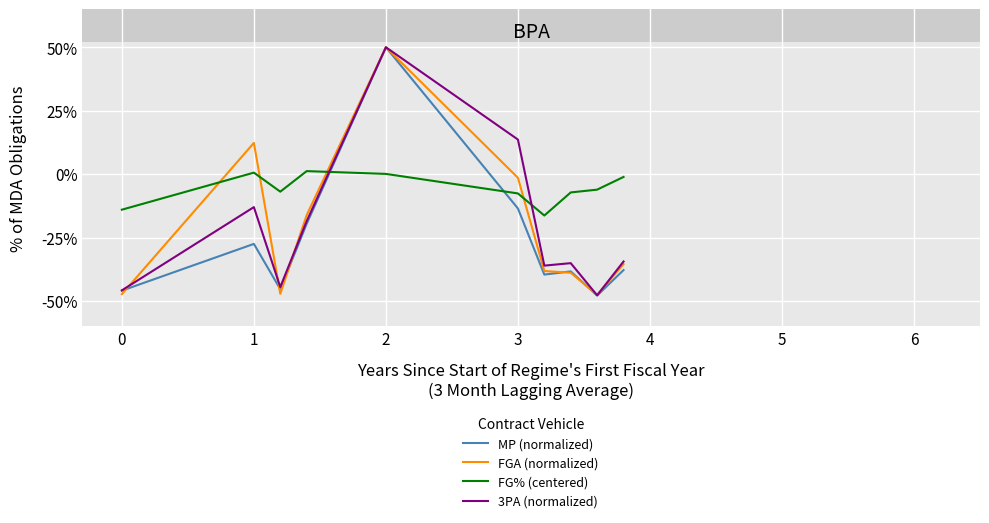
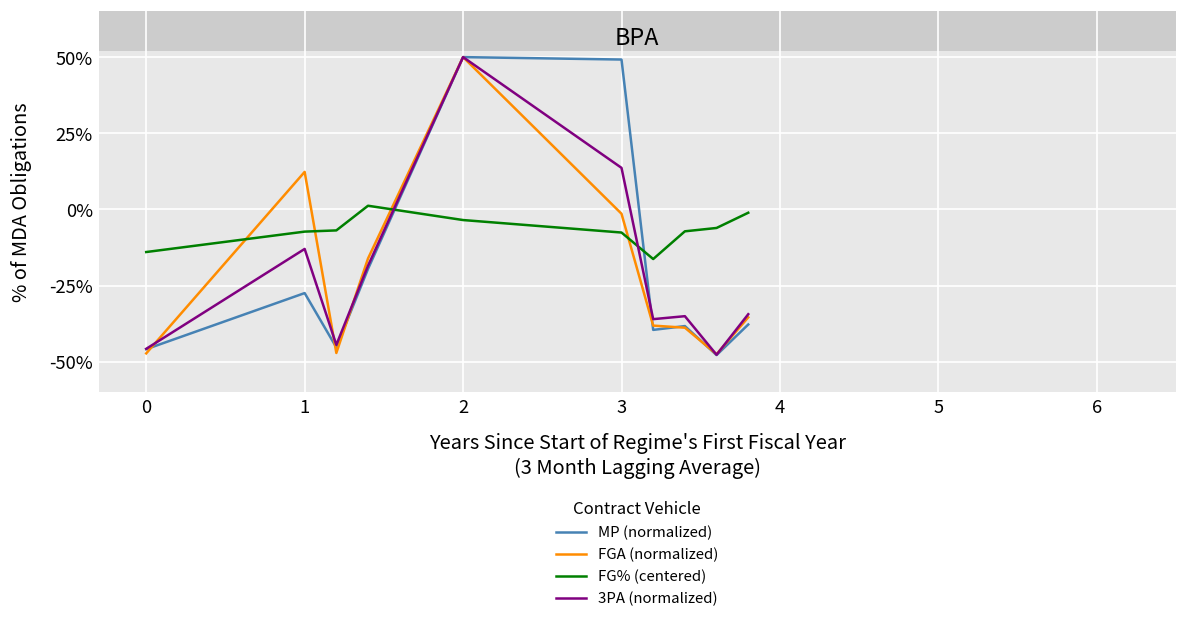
FG% (centered), 1: 1% -> -7%
FG% (centered), 2: 0% -> -4%
MP (normalized), 3: -14% -> 49%
